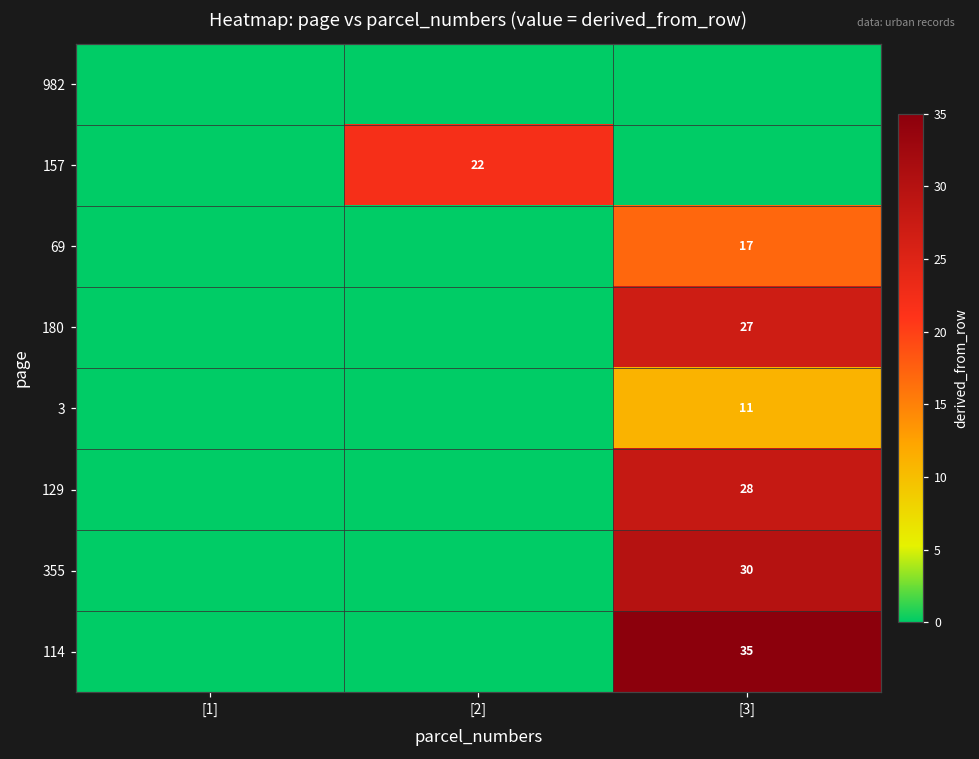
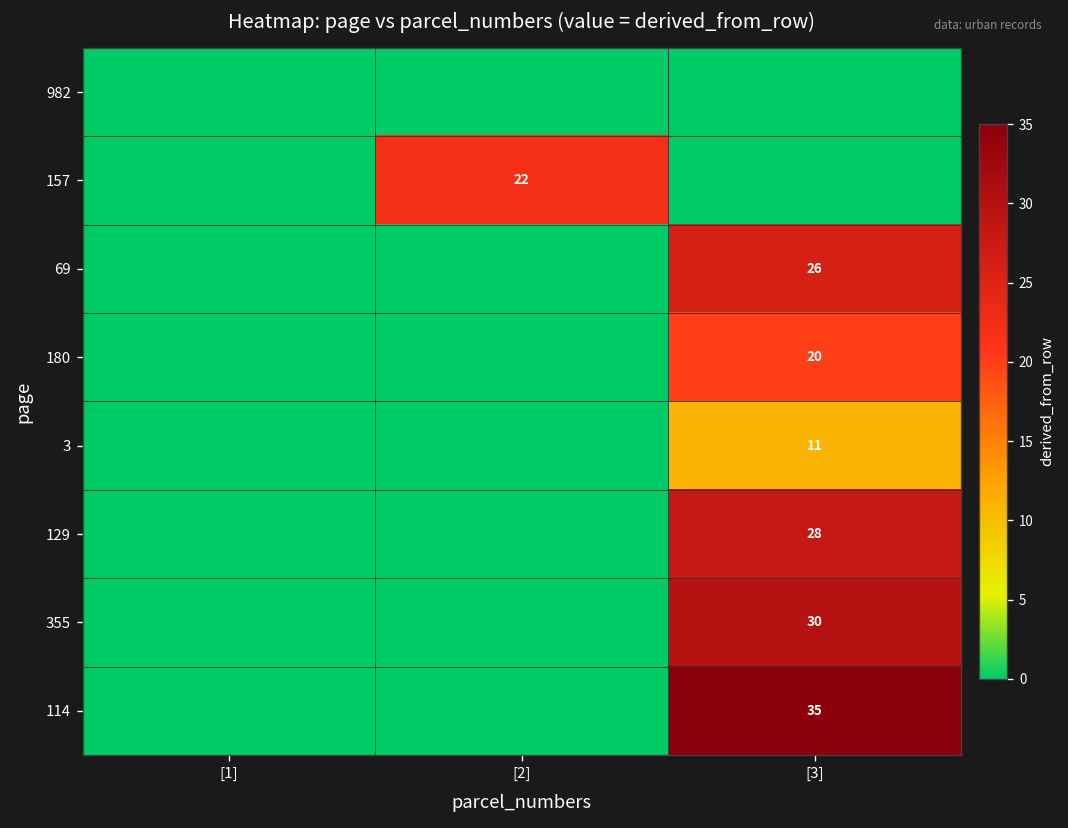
69, [3]: 17 -> 26
180, [3]: 27 -> 20
